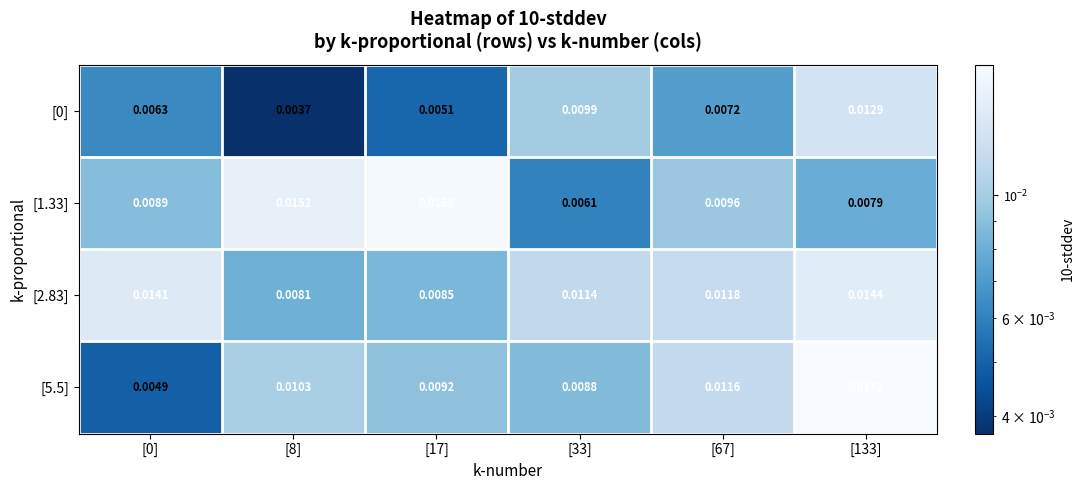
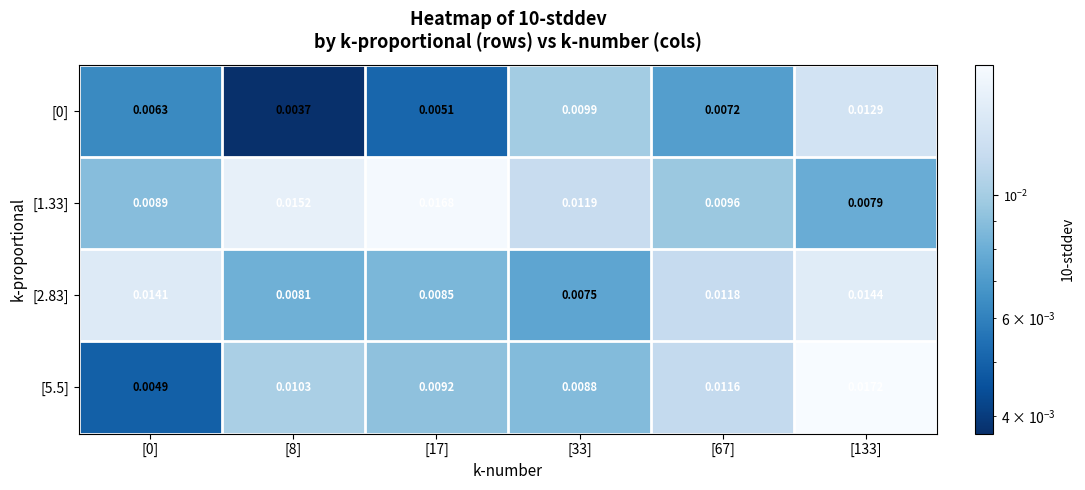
[1.33], [33]: 0.0061 -> 0.0119
[2.83], [33]: 0.0114 -> 0.0075
